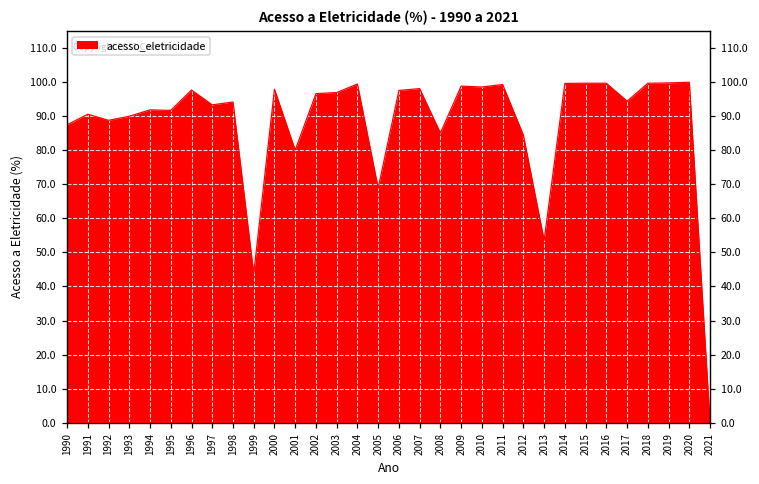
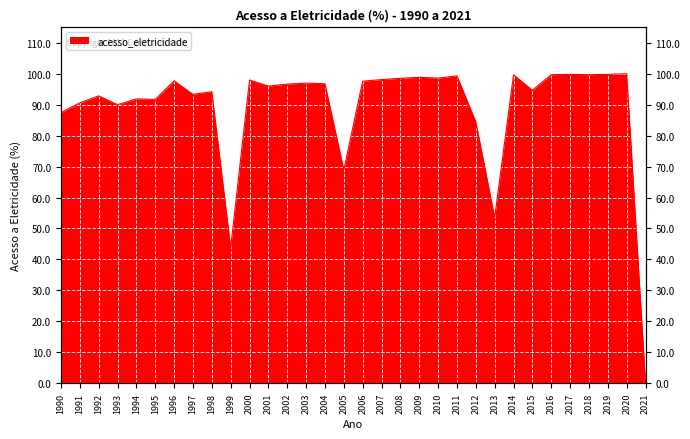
1992: 89 -> 93
2001: 80 -> 96
2004: 99 -> 97
2008: 85 -> 99
2015: 100 -> 95
2017: 94 -> 100
